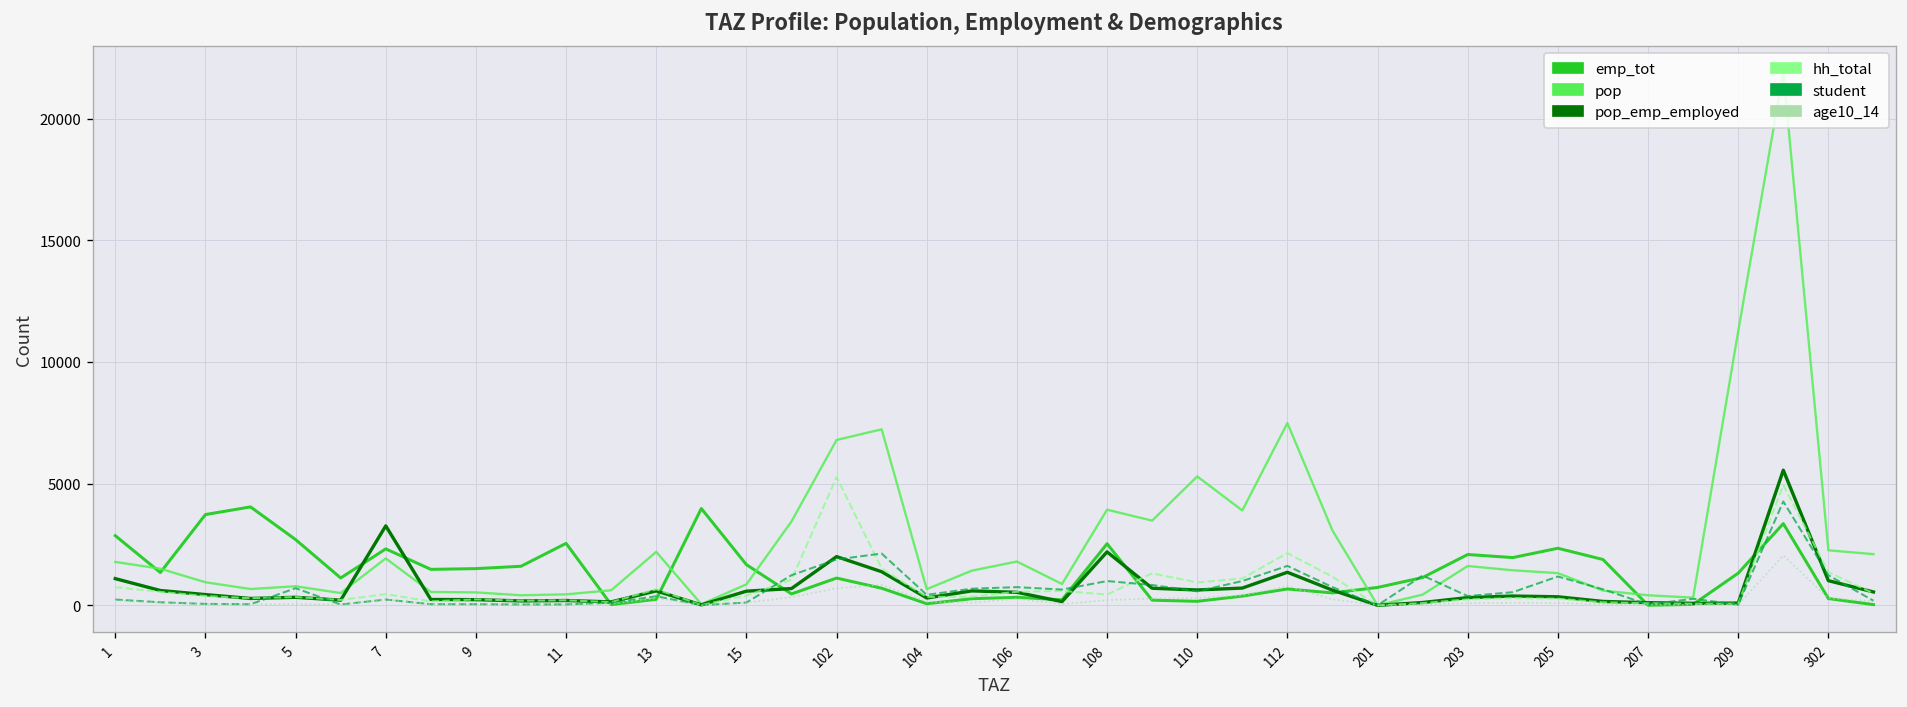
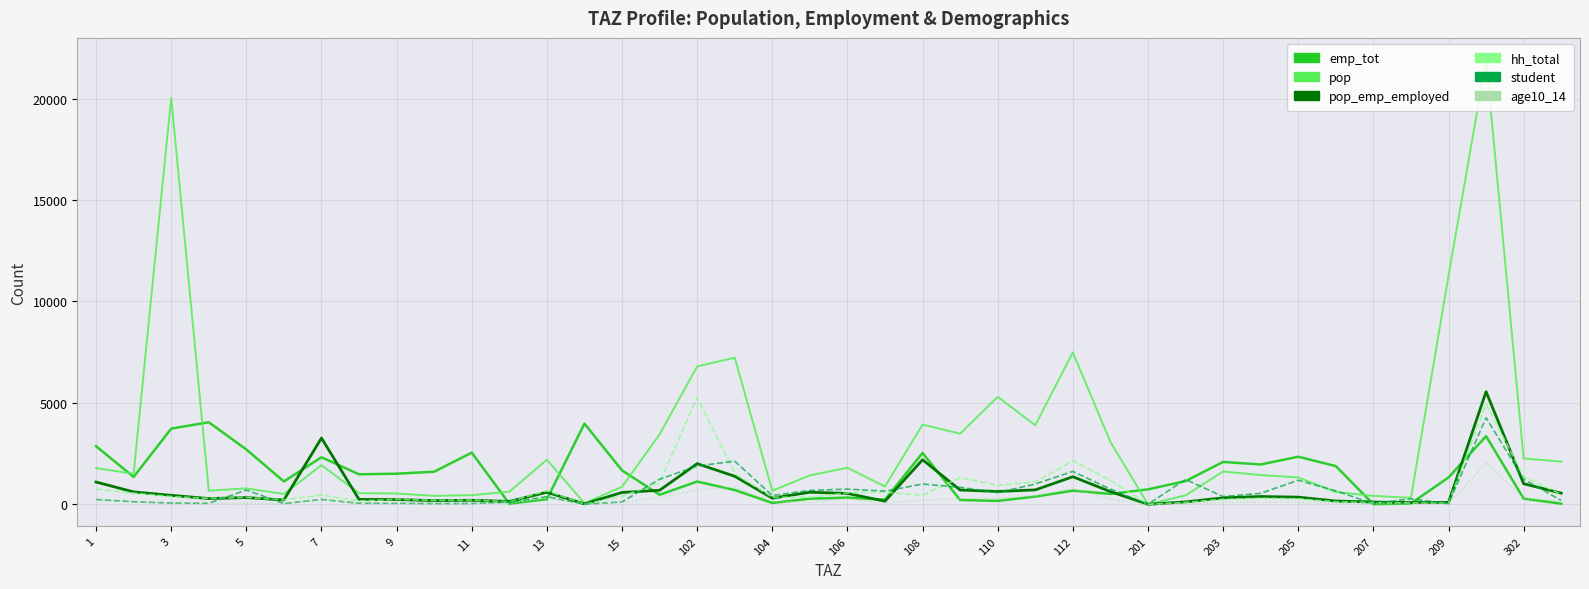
pop, 3: 900 -> 20000
